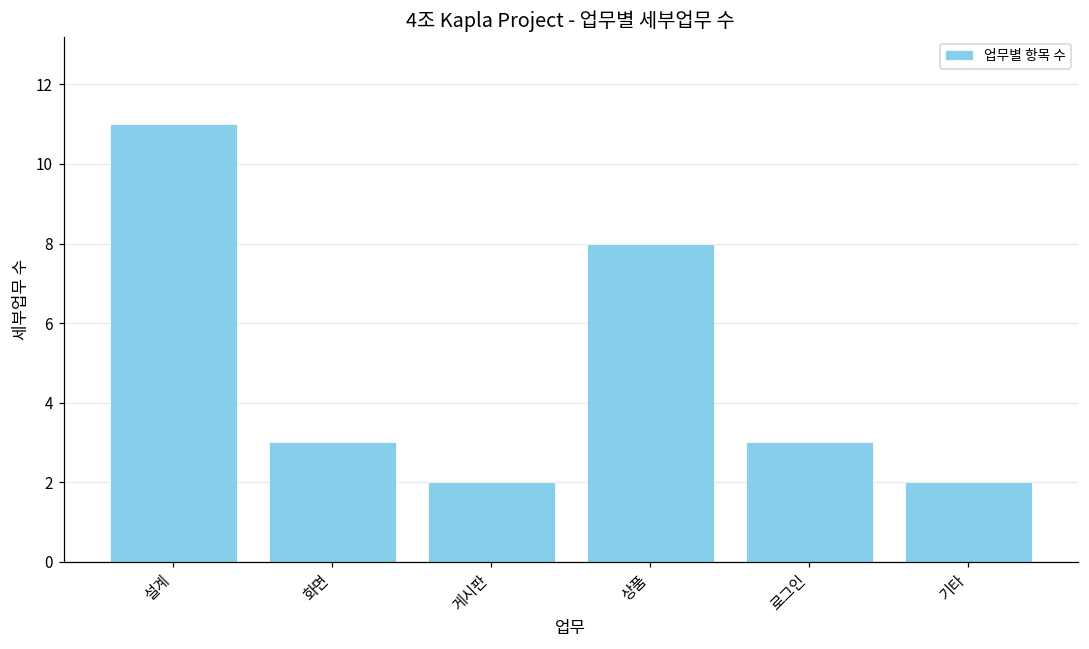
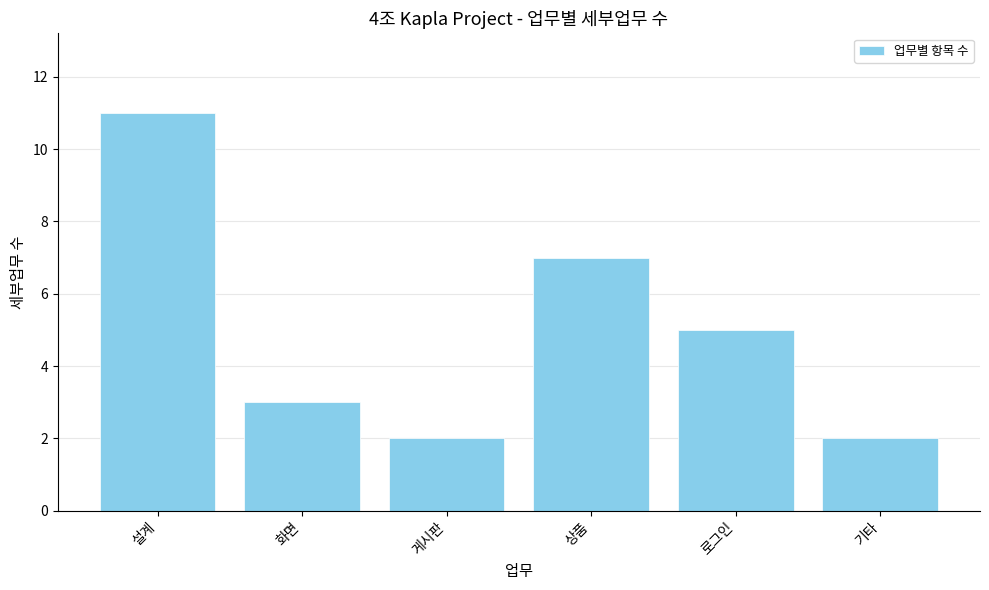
상품: 8 -> 7
로그인: 3 -> 5
